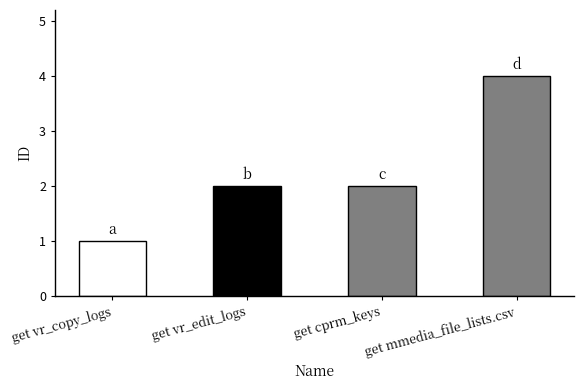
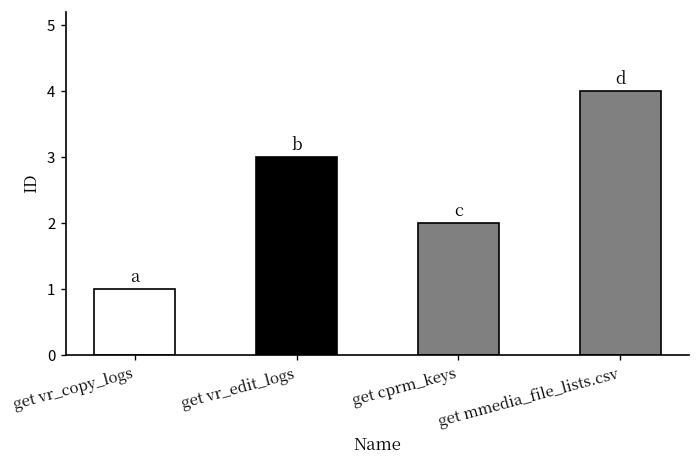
get vr_edit_logs: 2 -> 3
